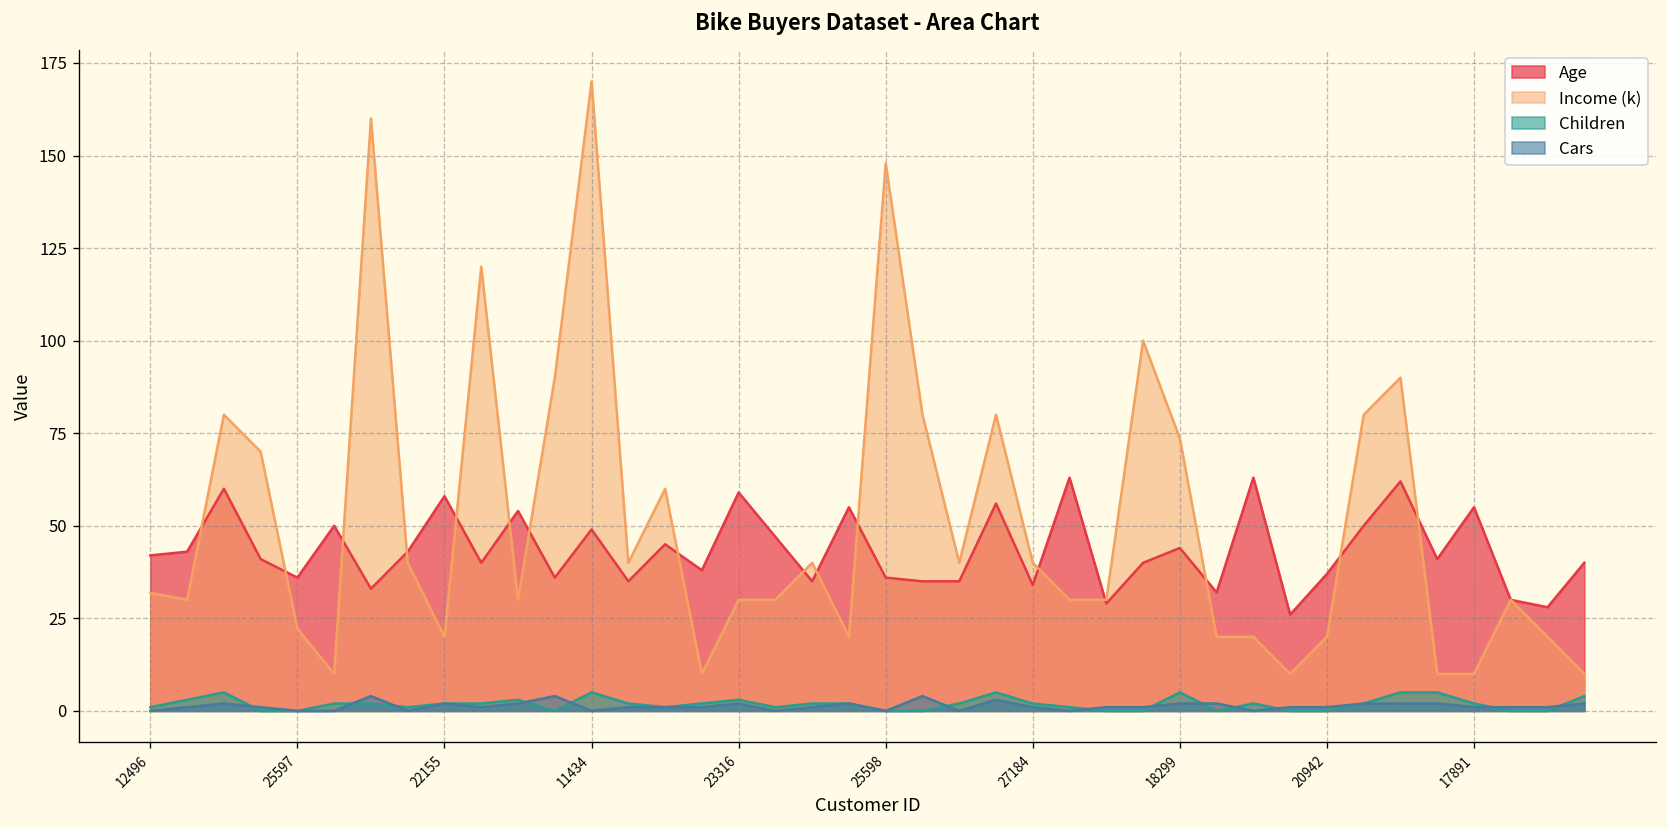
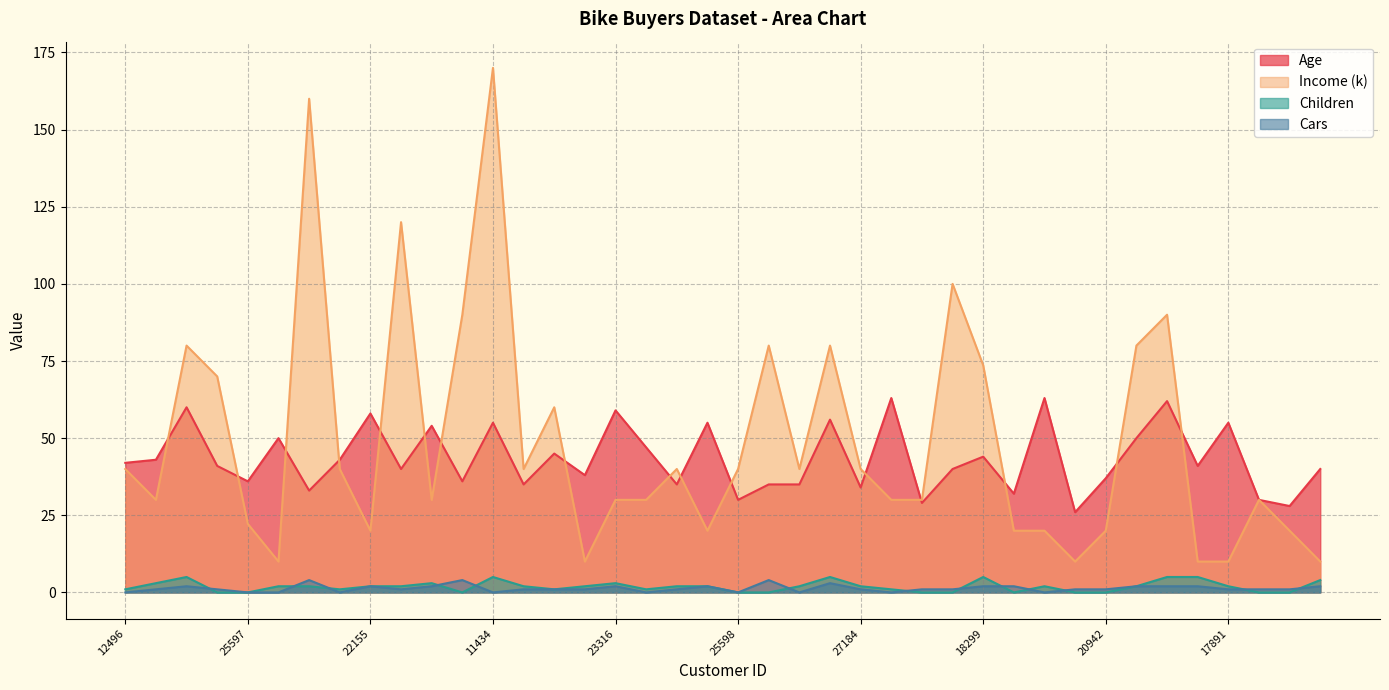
Income (k), 12496: 32 -> 40
Age, 11434: 49 -> 55
Age, 25598: 36 -> 30
Income (k), 25598: 148 -> 40
